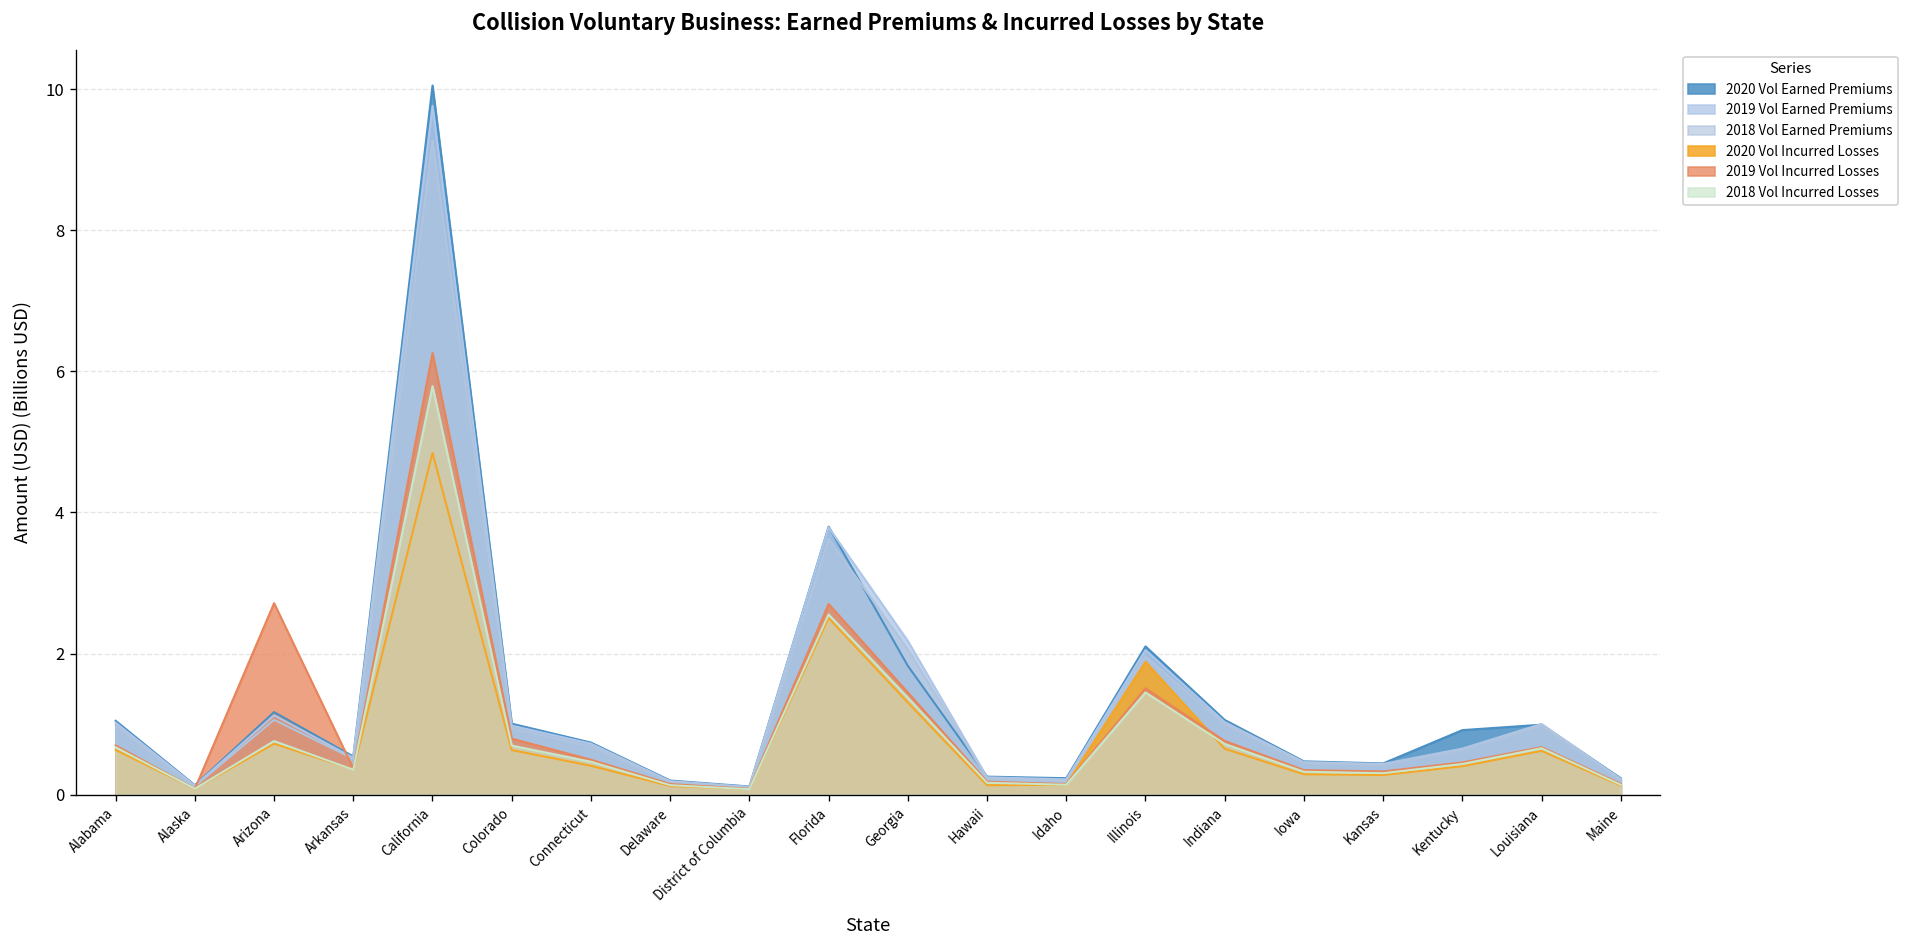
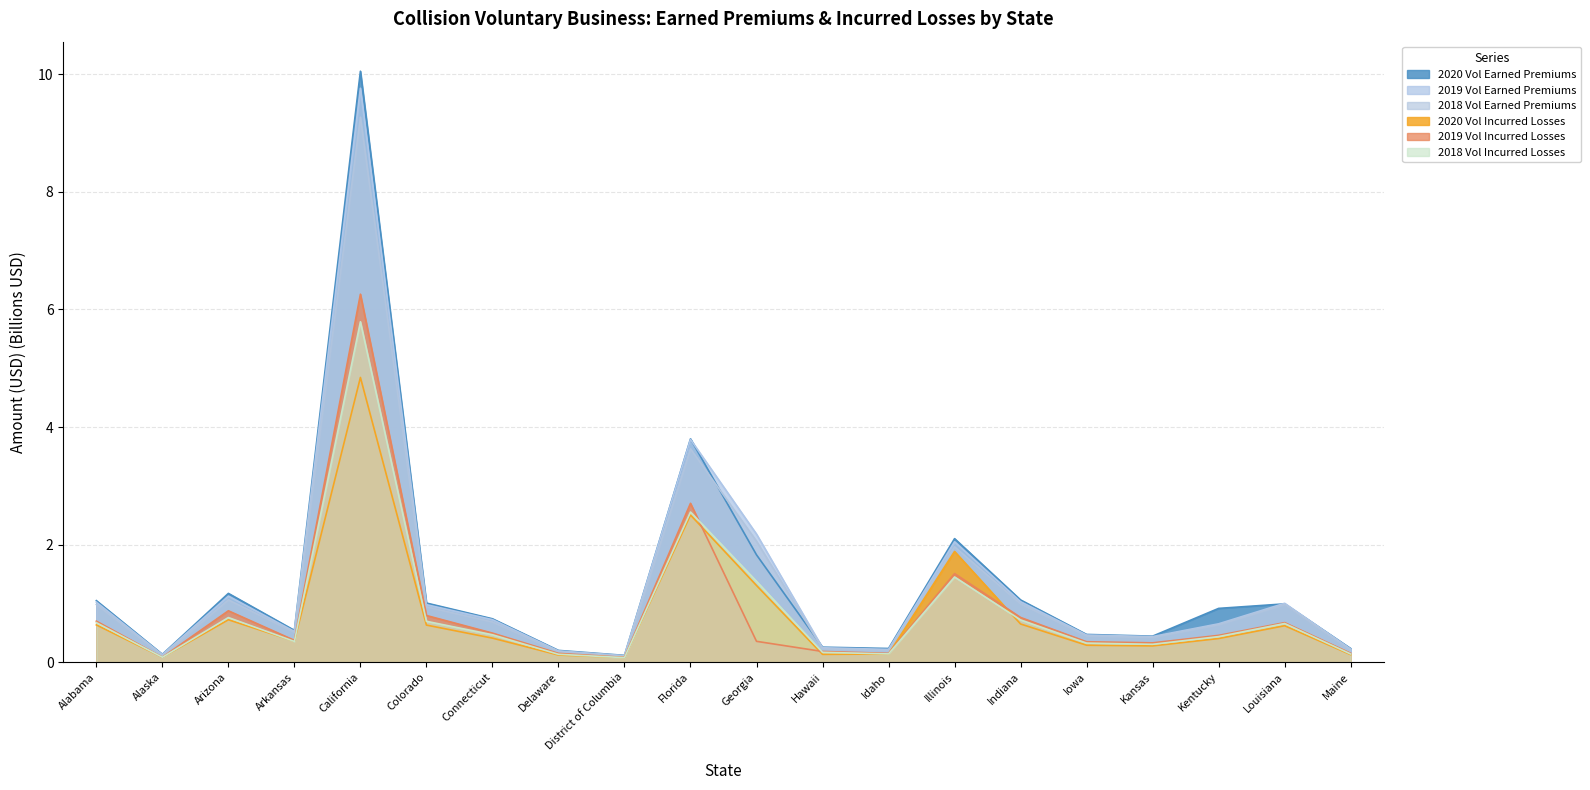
2019 Vol Incurred Losses, Arizona: 2.7 -> 0.9
2019 Vol Incurred Losses, Georgia: 1.4 -> 0.4
